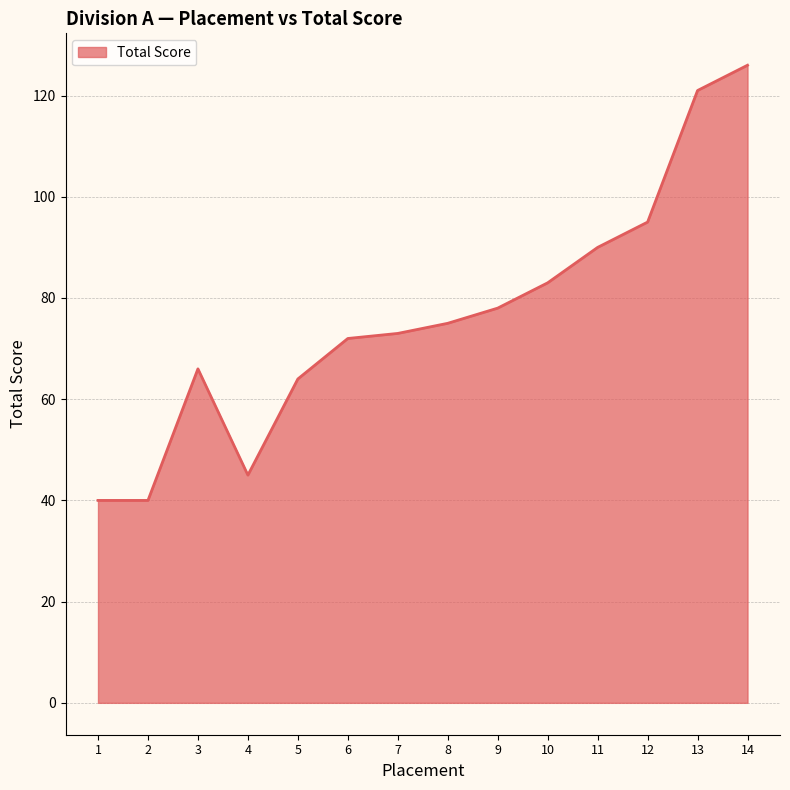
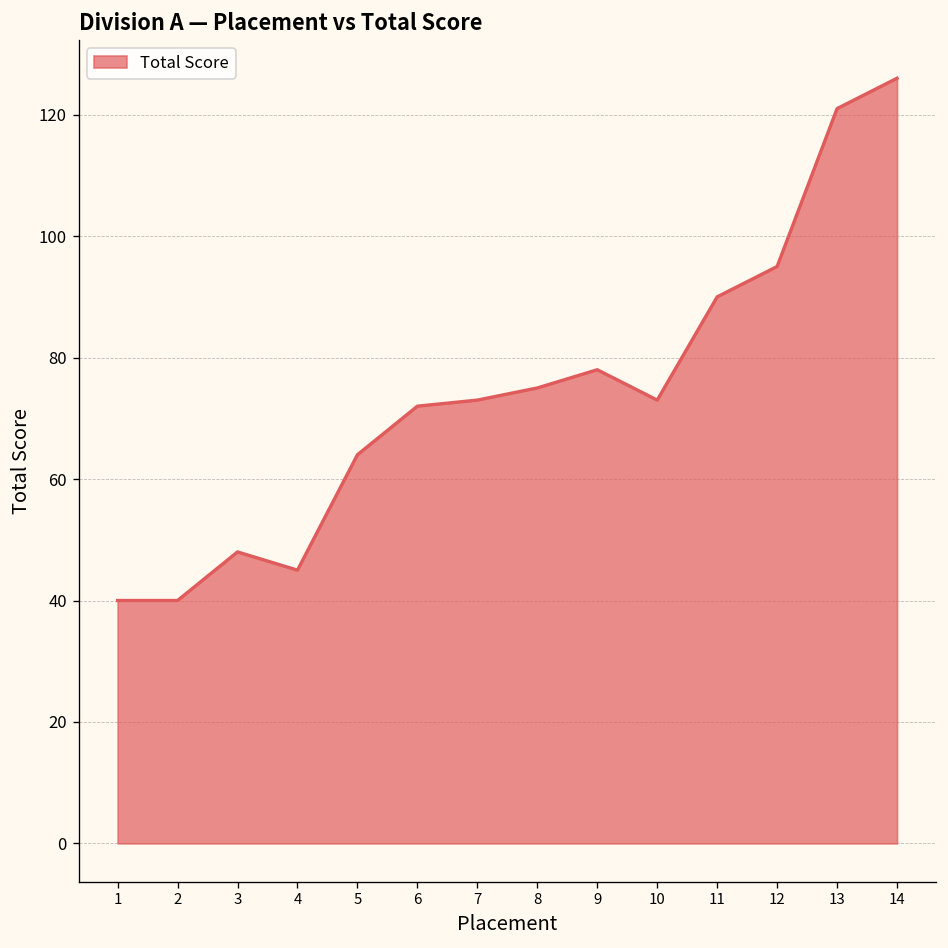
3: 66 -> 48
10: 83 -> 73
